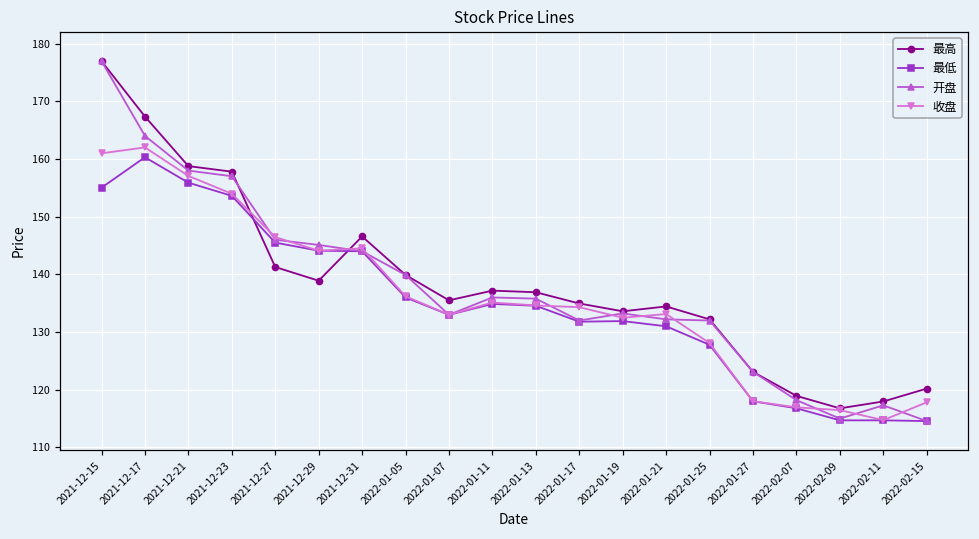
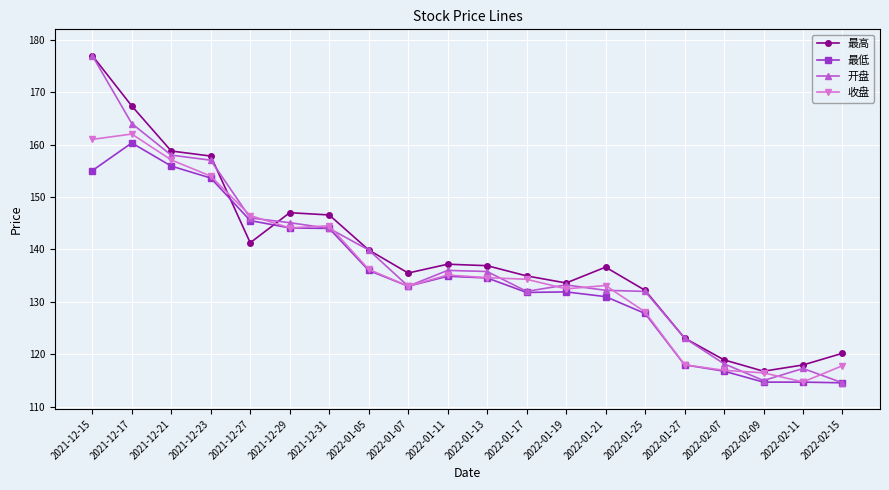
最高, 2021-12-29: 139 -> 147
最高, 2022-01-21: 134 -> 137
